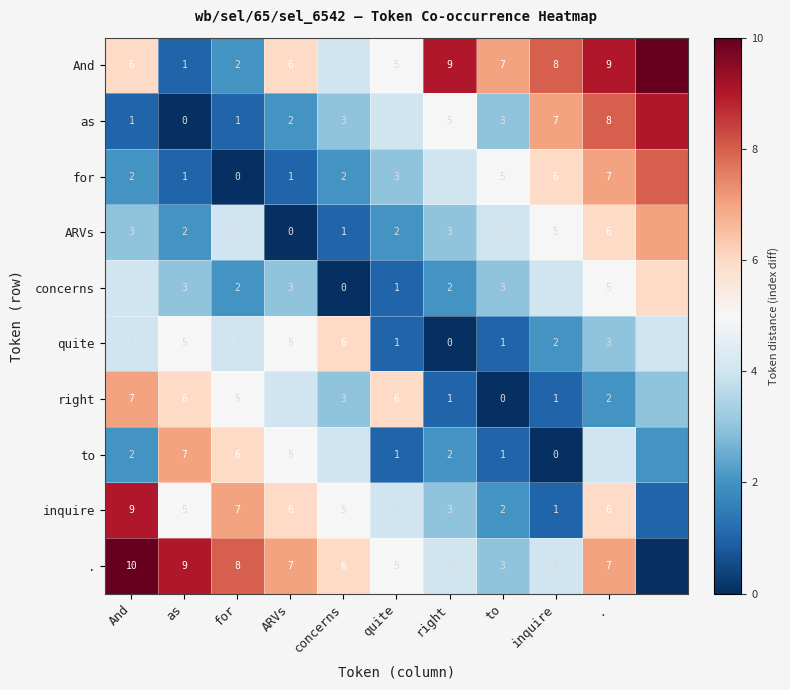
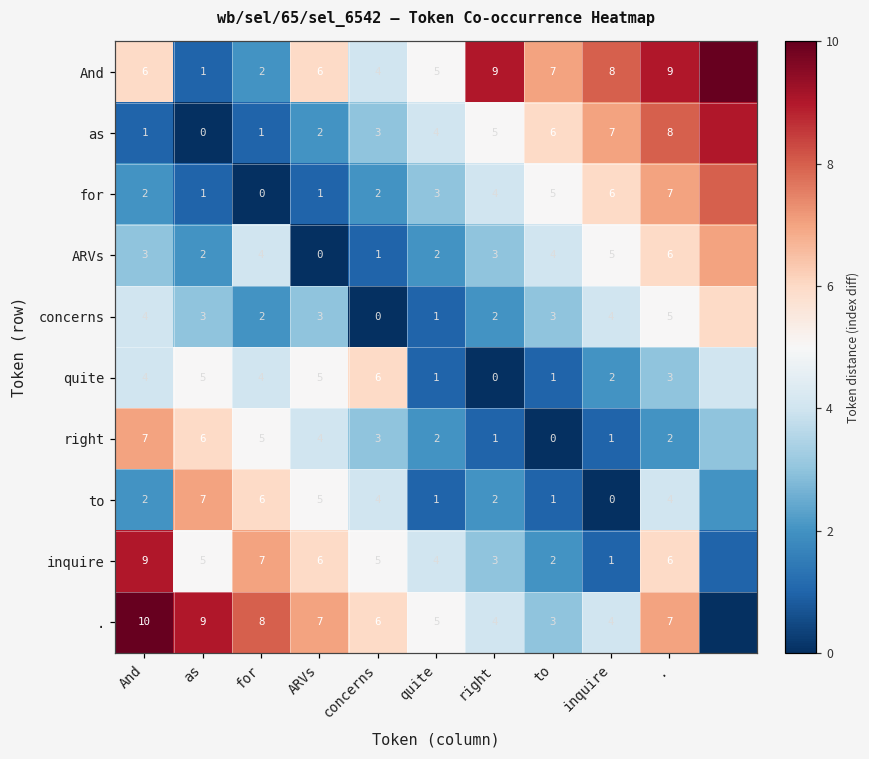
as, to: 3 -> 6
right, quite: 6 -> 2
